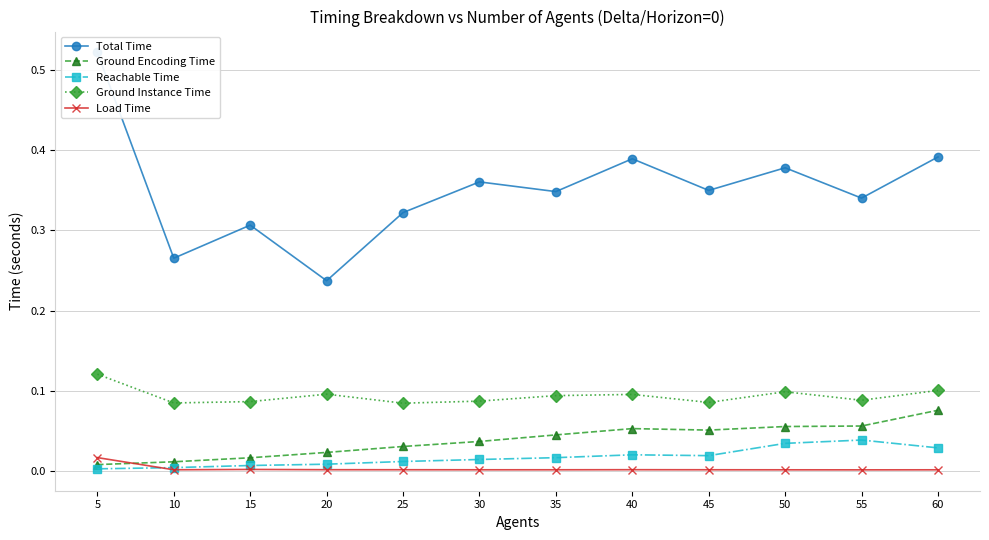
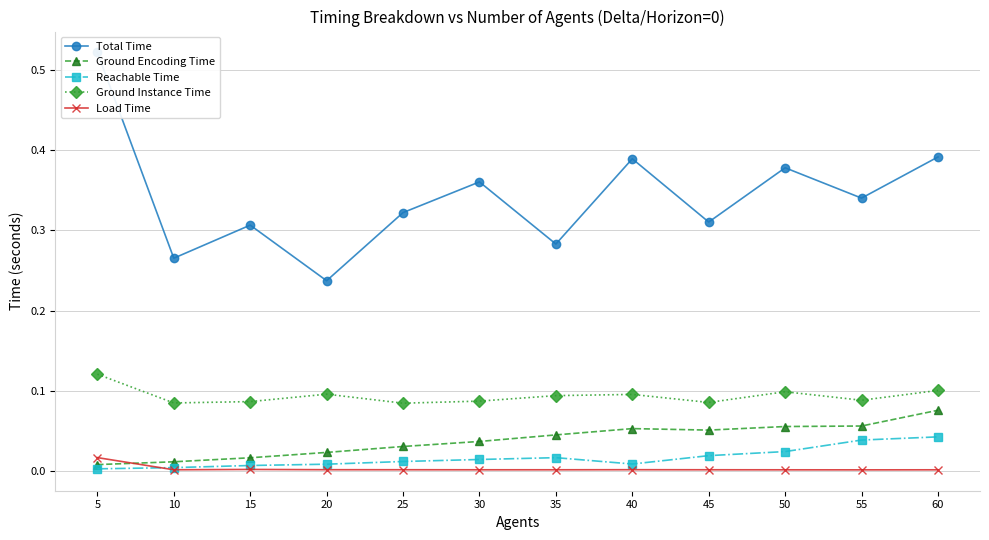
Total Time, 35: 0.35 -> 0.28
Reachable Time, 40: 0.02 -> 0.01
Total Time, 45: 0.35 -> 0.31
Reachable Time, 50: 0.03 -> 0.02
Reachable Time, 60: 0.03 -> 0.04
